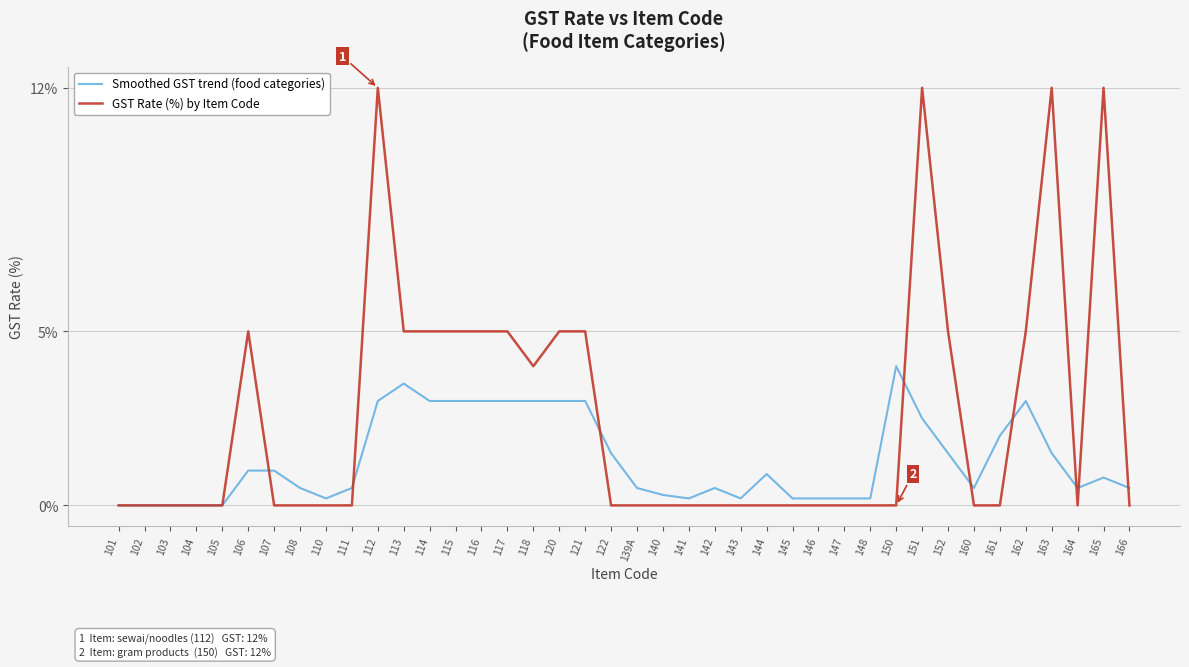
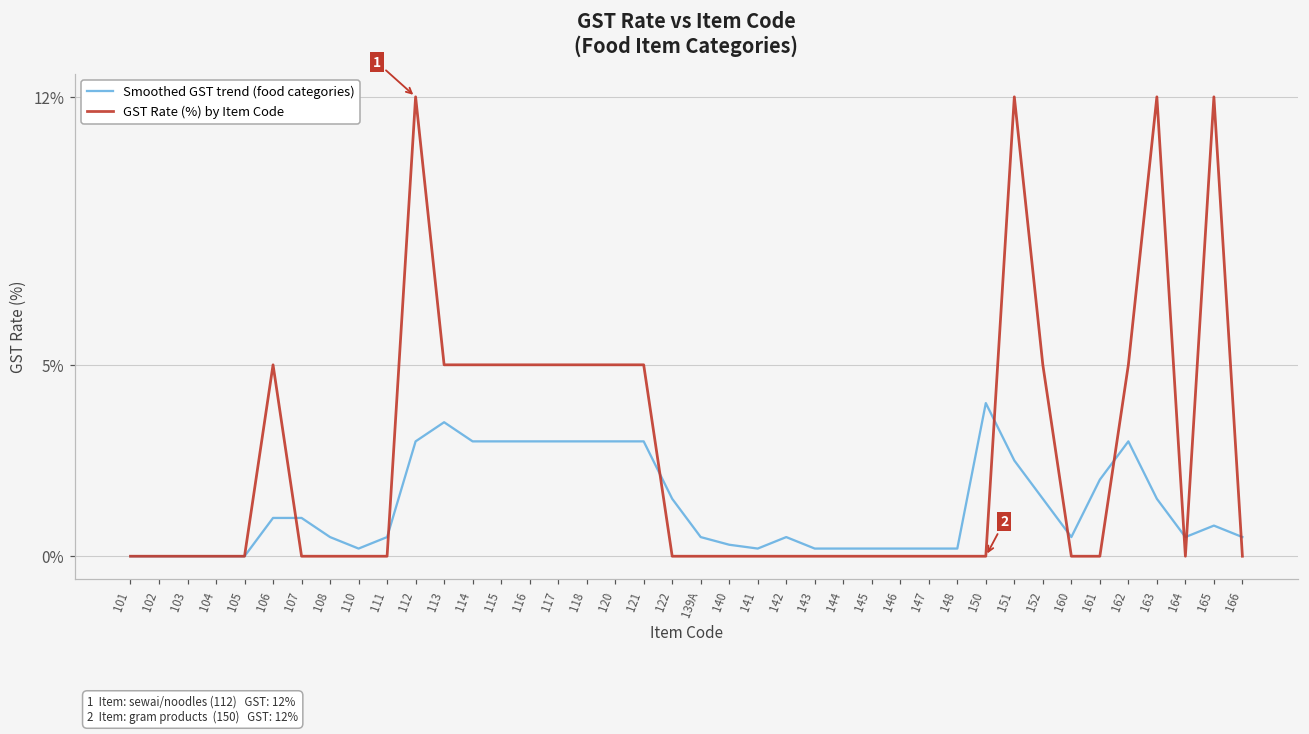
GST Rate (%) by Item Code, 118: 4% -> 5%
Smoothed GST trend (food categories), 144: 0.9% -> 0.2%
